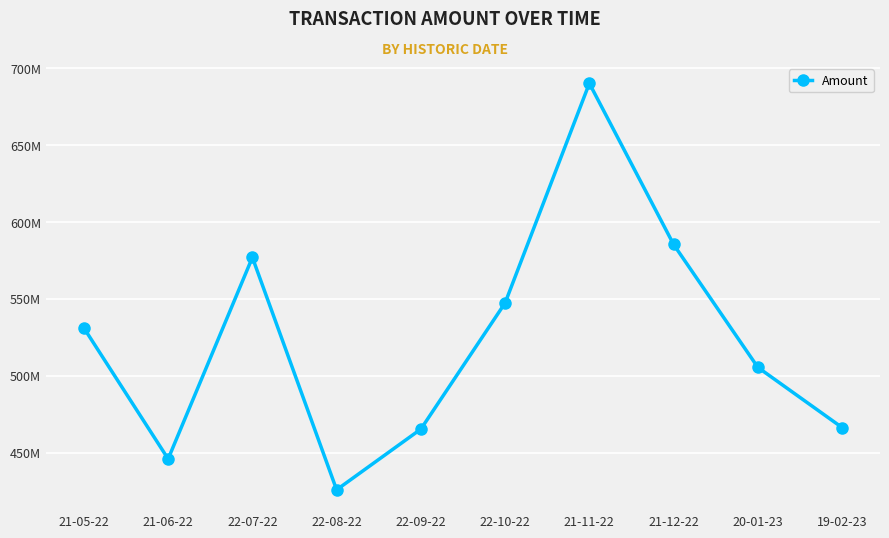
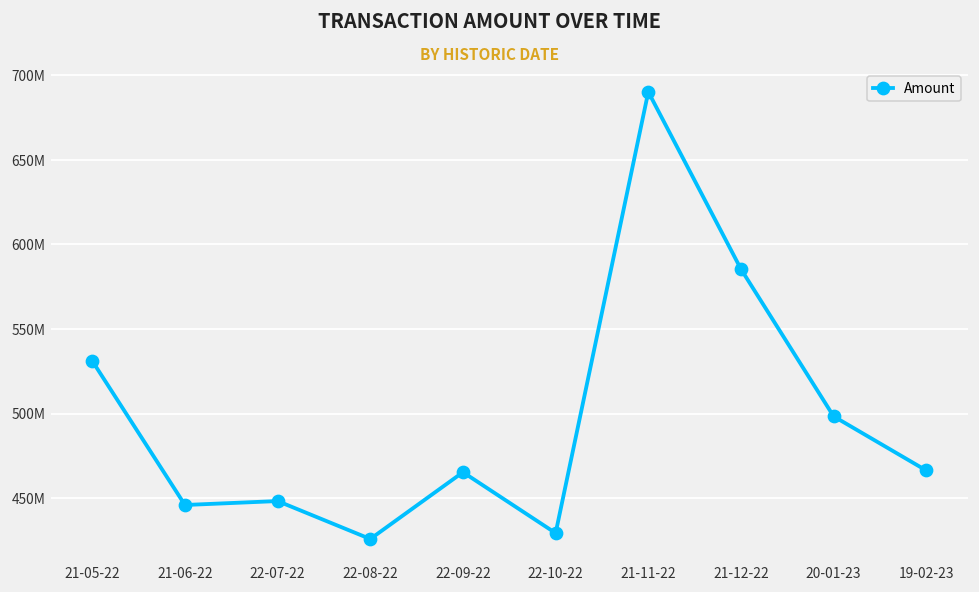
22-07-22: 577000000 -> 448000000
22-10-22: 547000000 -> 429000000
20-01-23: 506000000 -> 498000000
